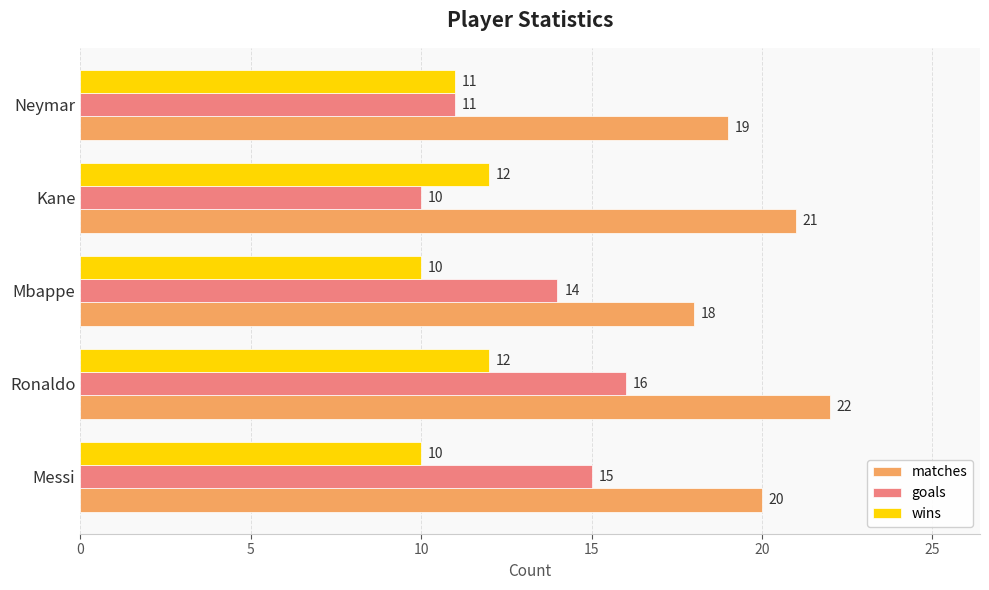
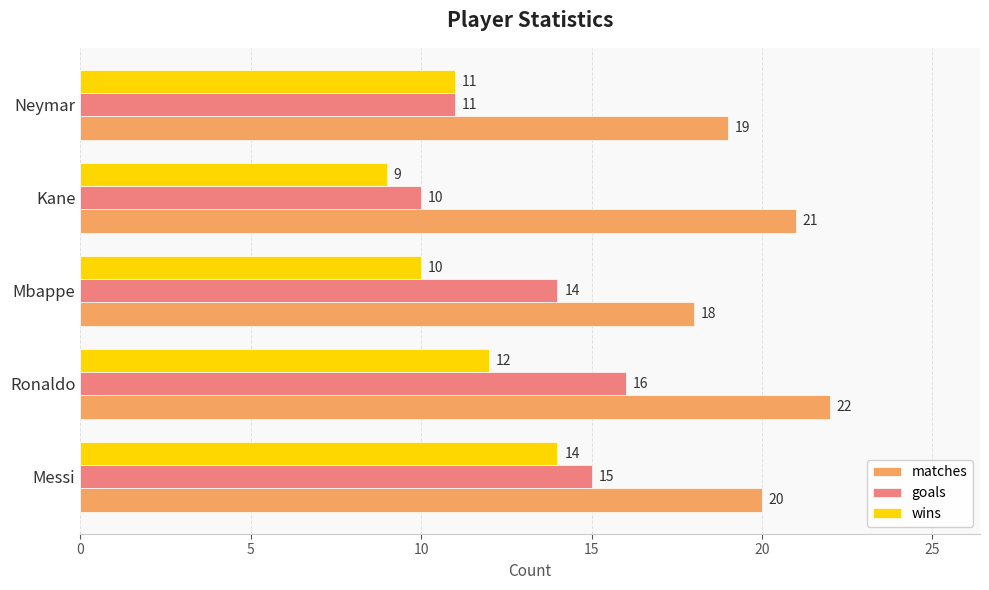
wins, Kane: 12 -> 9
wins, Messi: 10 -> 14
